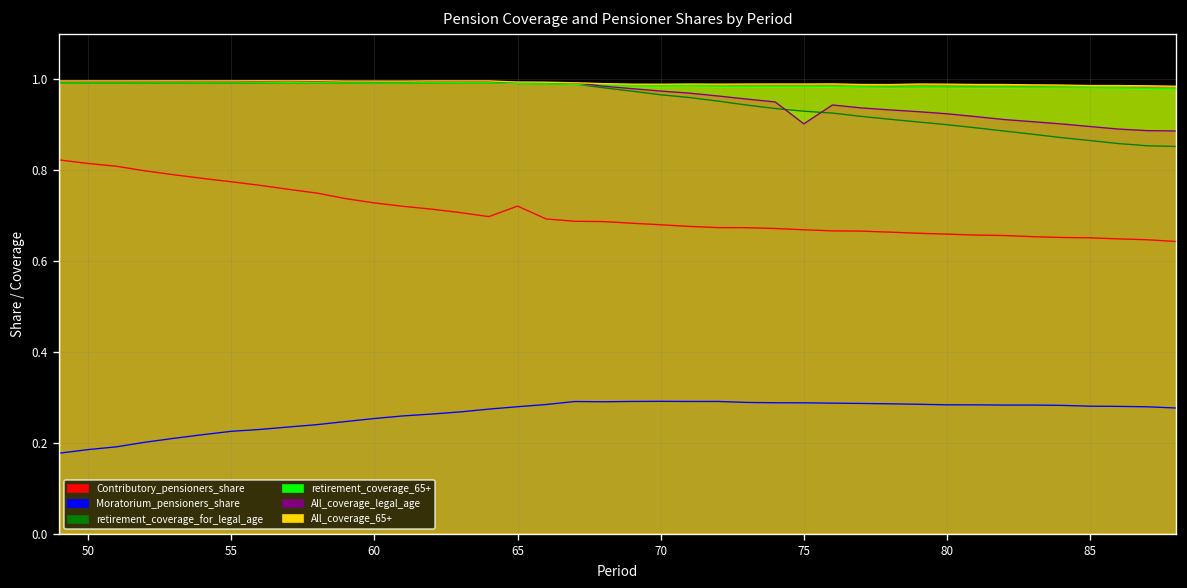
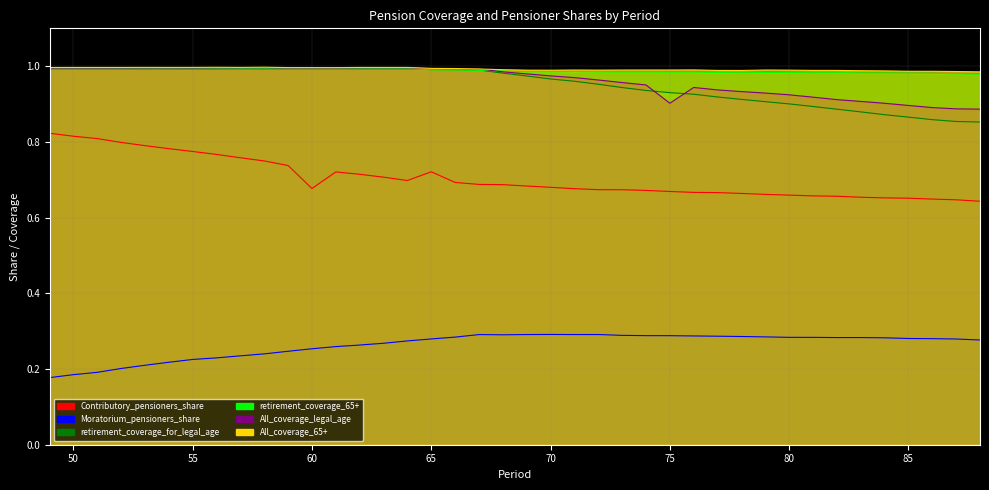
Contributory_pensioners_share, 60: 0.73 -> 0.68
